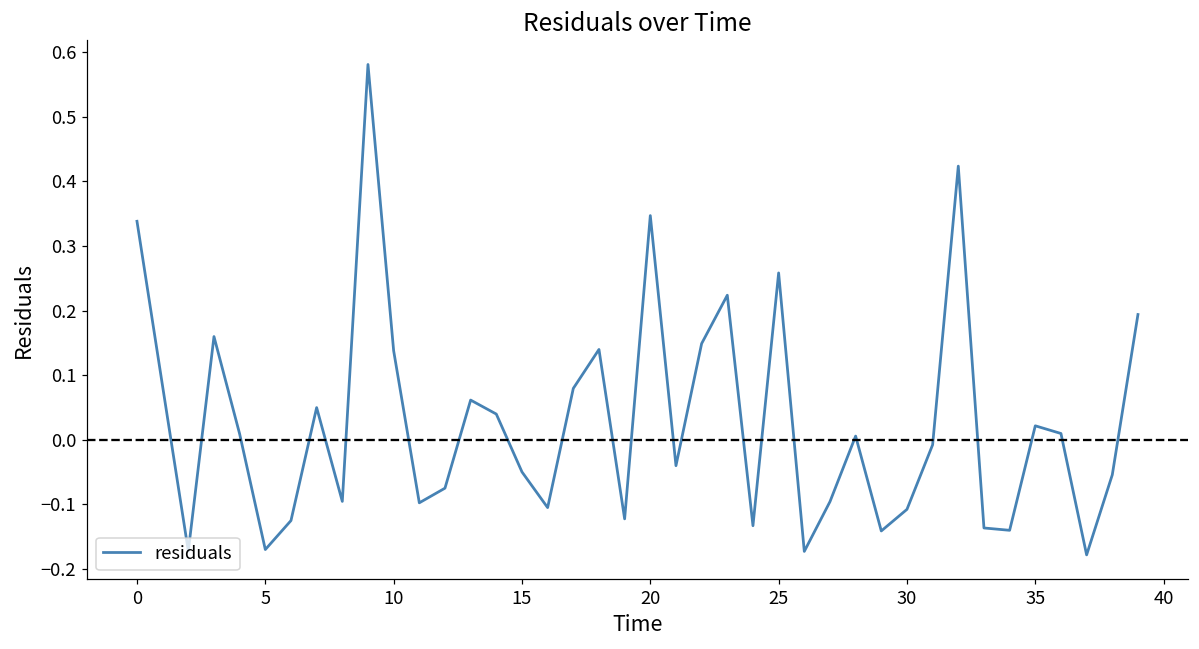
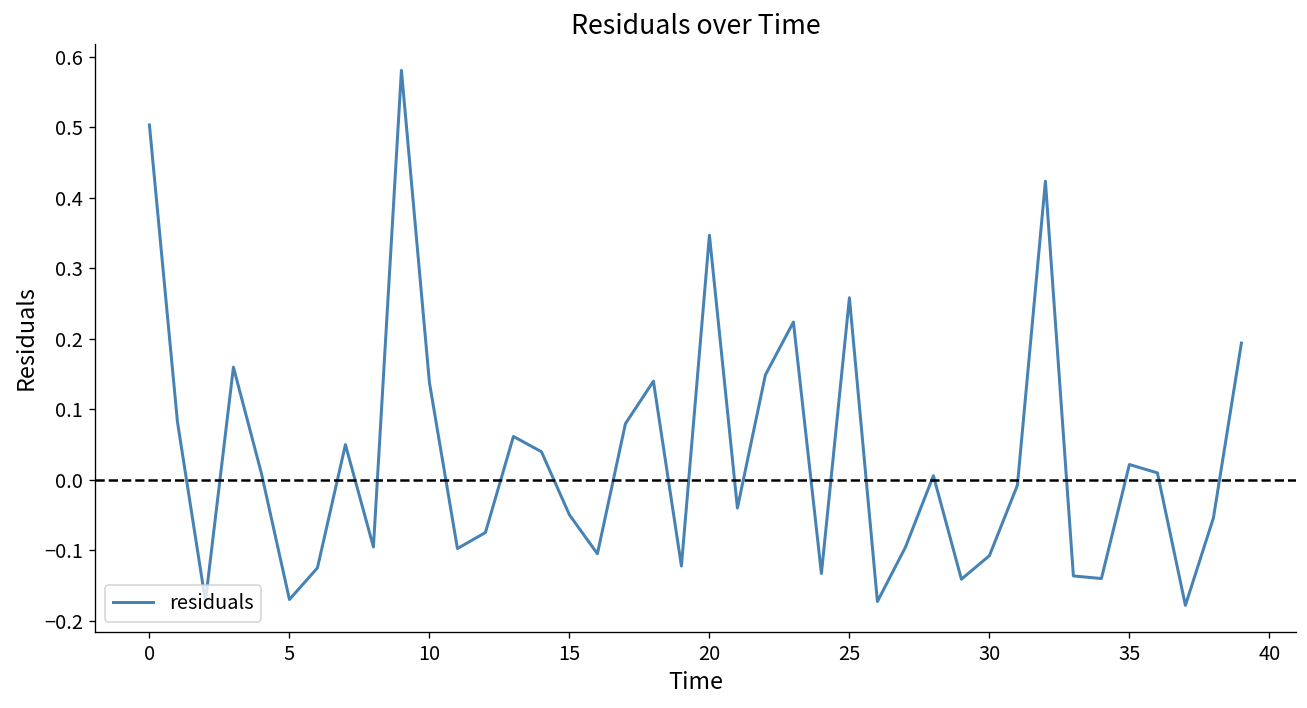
0: 0.34 -> 0.50
